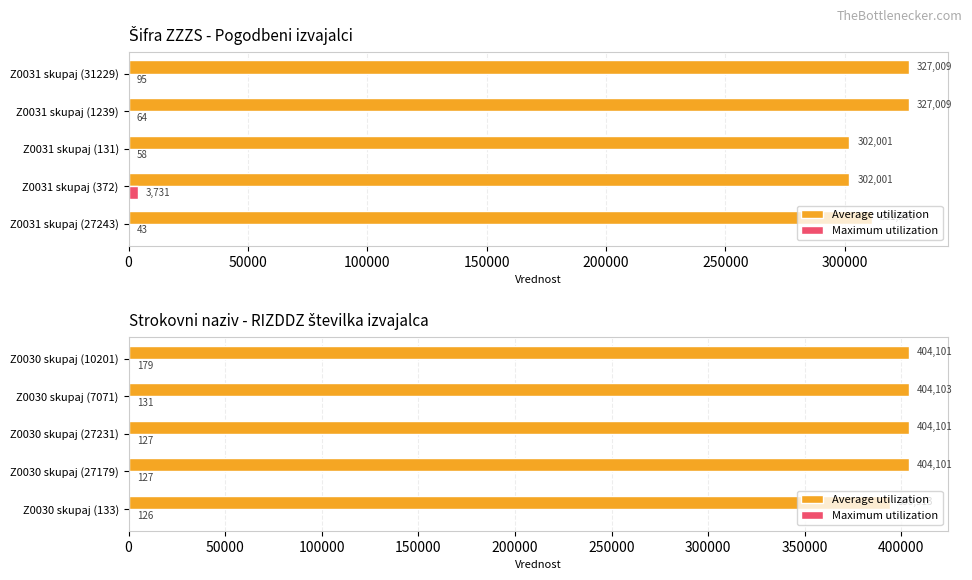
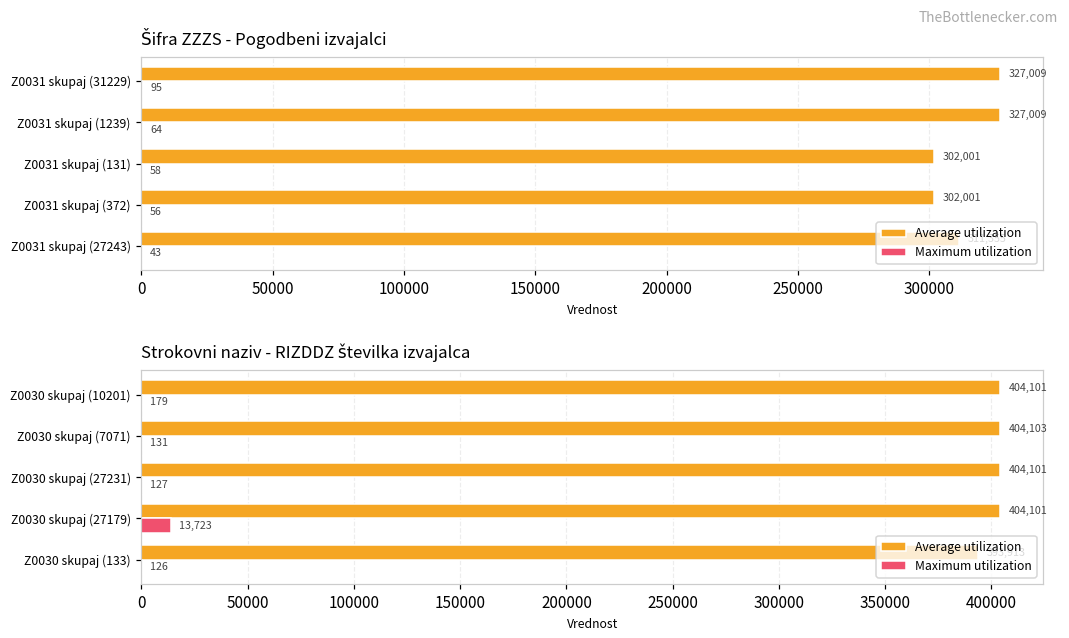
Šifra ZZZS - Pogodbeni izvajalci, Maximum utilization, Z0031 skupaj (372): 3,731 -> 56
Strokovni naziv - RIZDDZ številka izvajalca, Maximum utilization, Z0030 skupaj (27179): 127 -> 13,723
